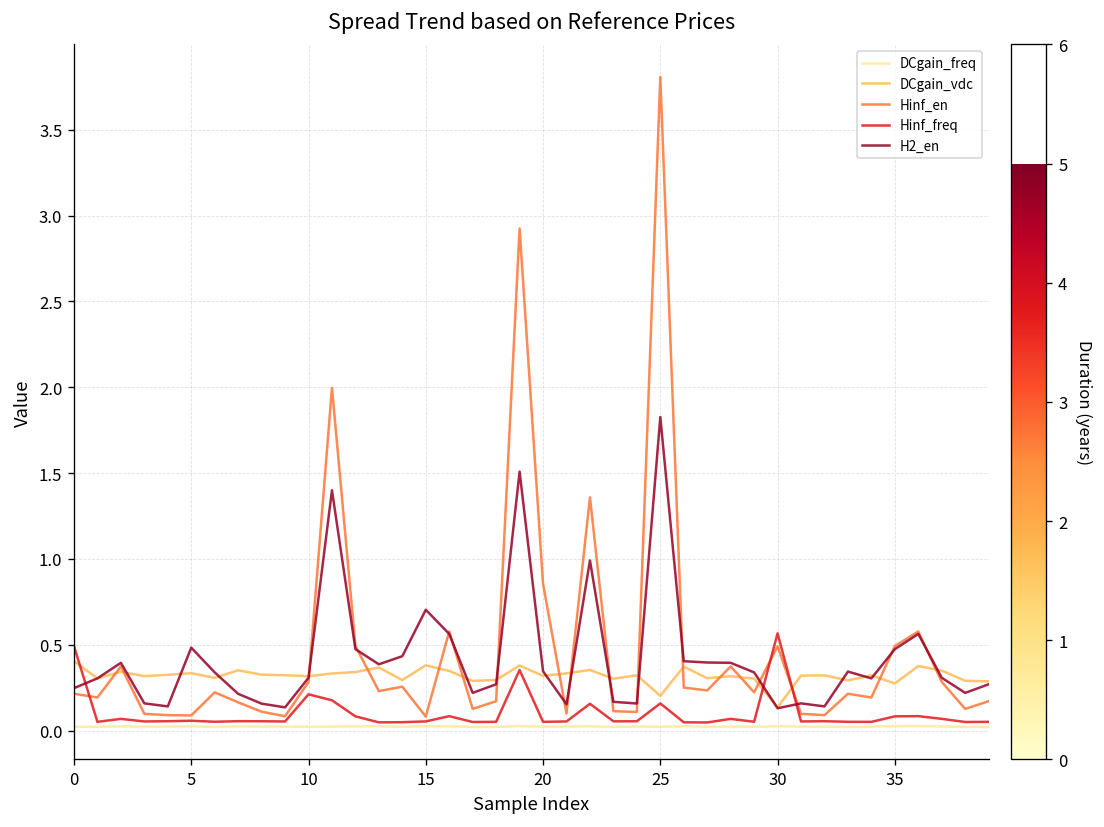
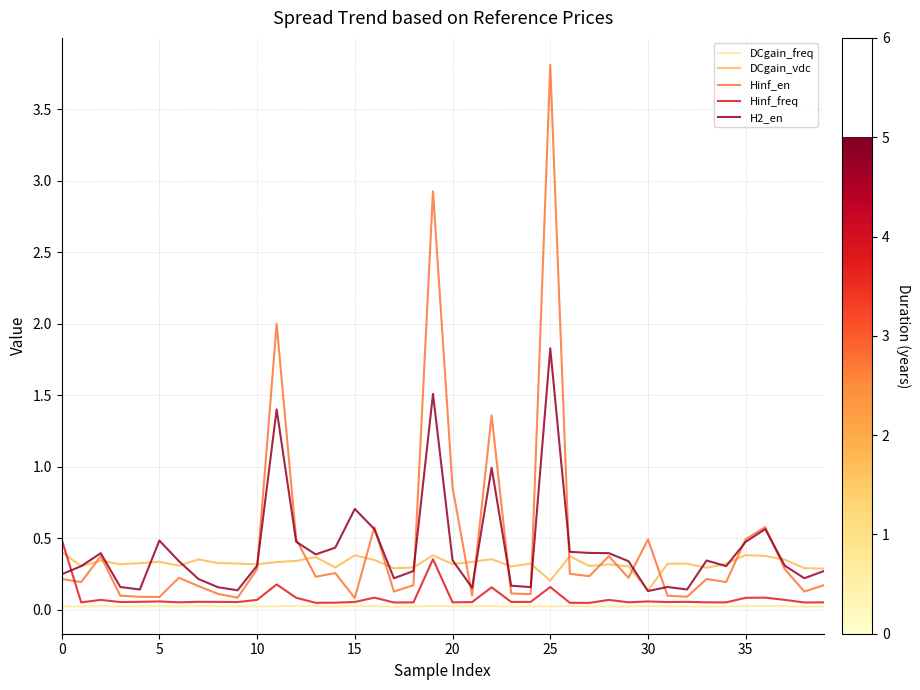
Hinf_freq, 10: 0.21 -> 0.07
Hinf_freq, 30: 0.57 -> 0.06
DCgain_vdc, 35: 0.27 -> 0.38
